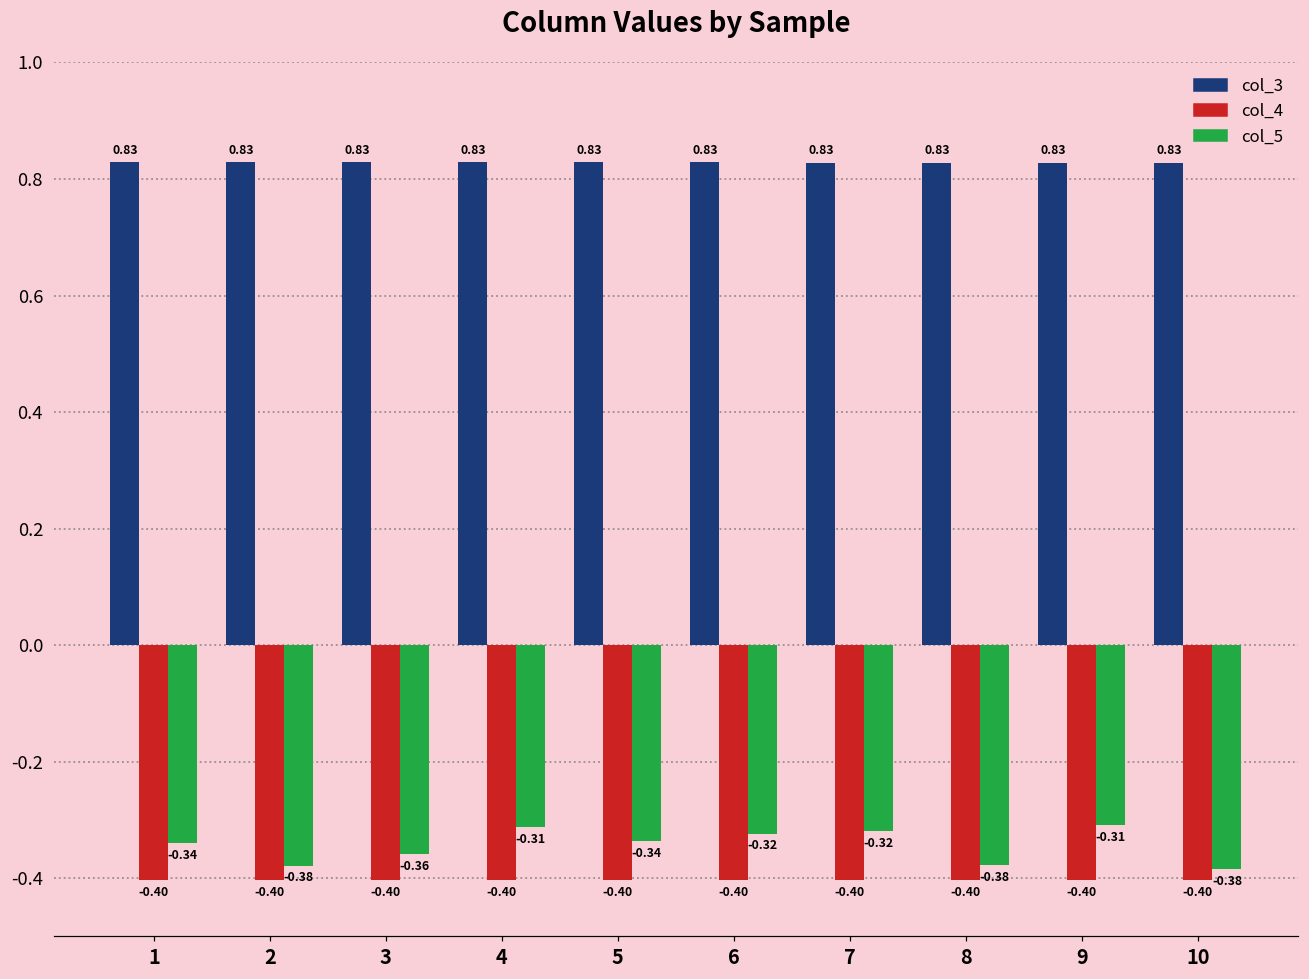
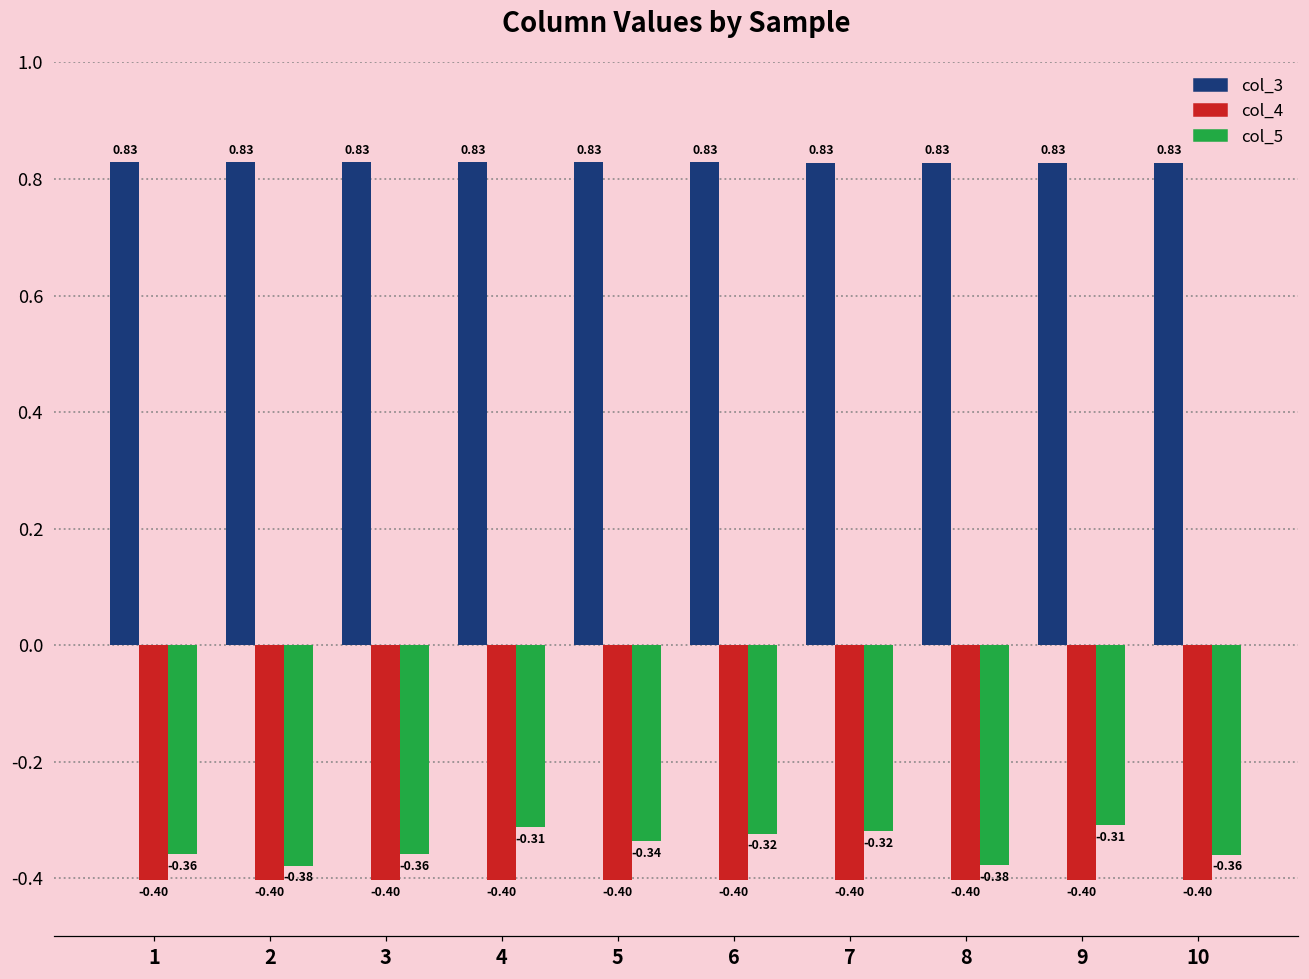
col_5, 1: -0.34 -> -0.36
col_5, 10: -0.38 -> -0.36
